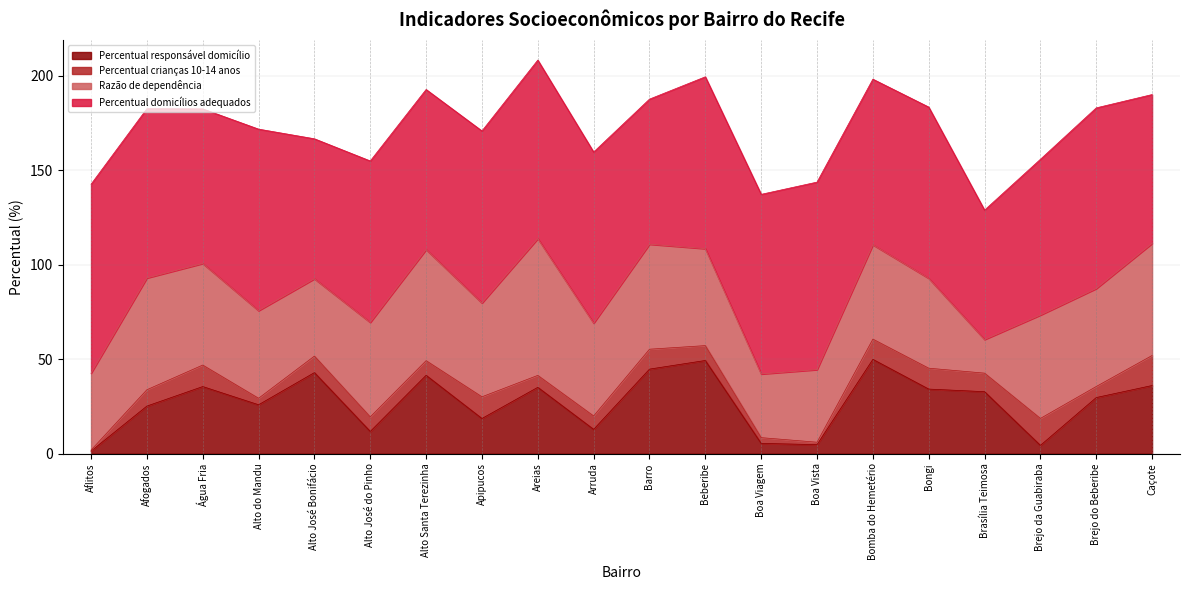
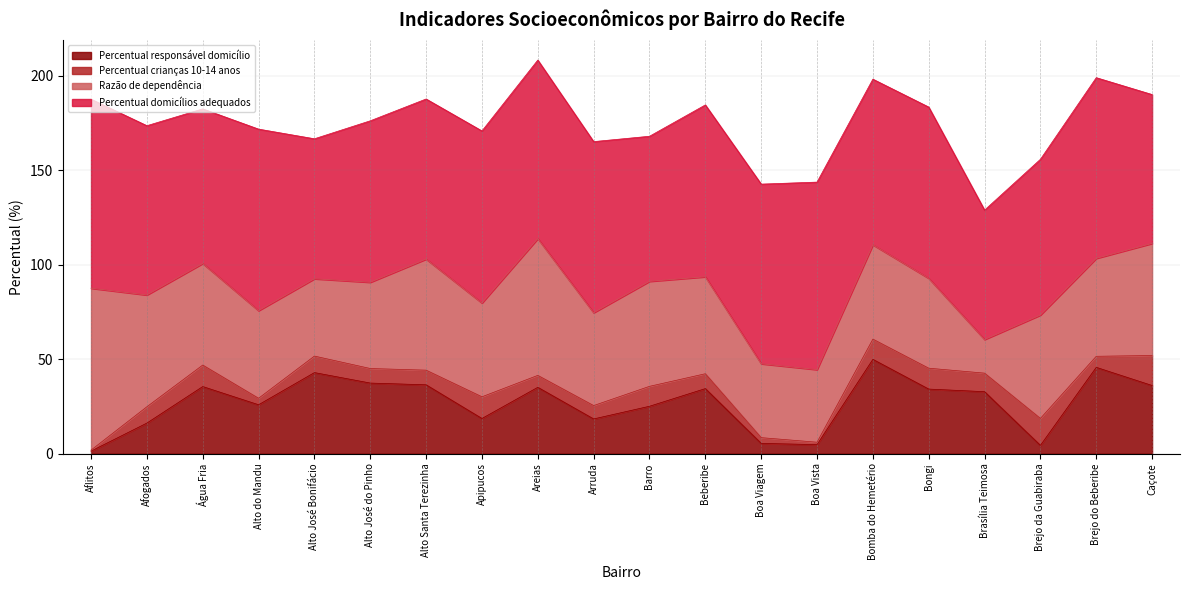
Razão de dependência, Aflitos: 41 -> 86
Percentual responsável domicílio, Afogados: 25 -> 16
Percentual responsável domicílio, Alto José do Pinho: 12 -> 37
Razão de dependência, Alto José do Pinho: 50 -> 46
Percentual responsável domicílio, Alto Santa Terezinha: 41 -> 36
Percentual responsável domicílio, Arruda: 13 -> 18
Percentual responsável domicílio, Barro: 45 -> 25
Percentual responsável domicílio, Beberibe: 49 -> 34
Razão de dependência, Boa Viagem: 34 -> 39
Percentual responsável domicílio, Brejo do Beberibe: 30 -> 46
